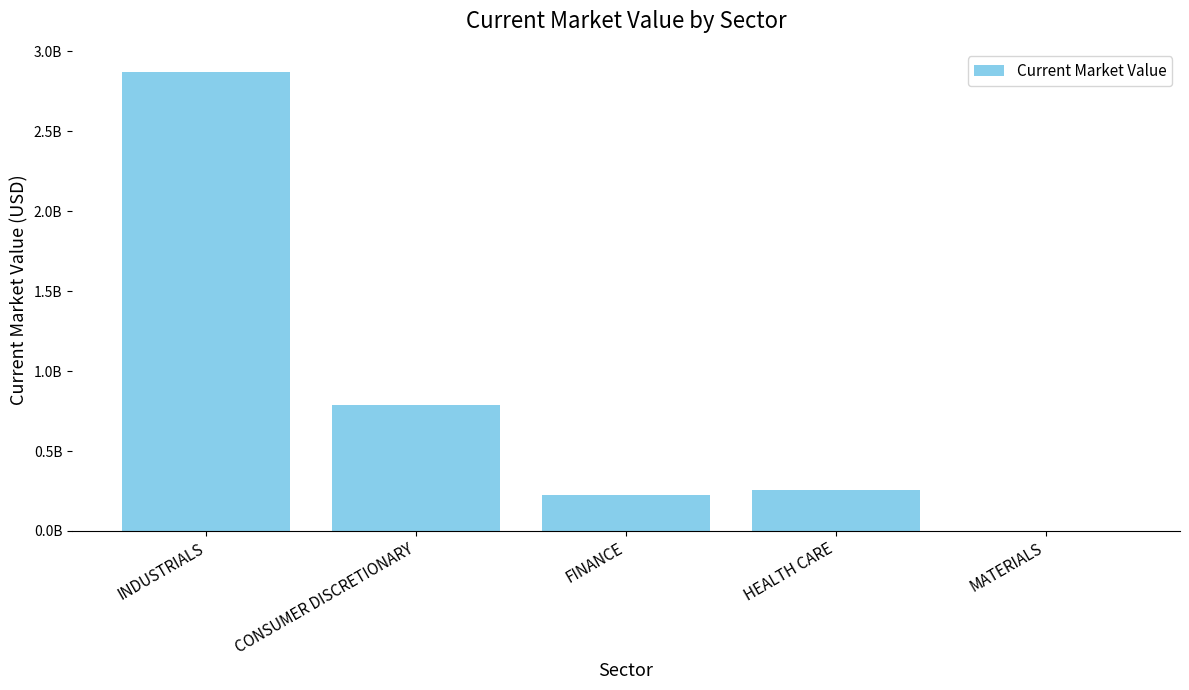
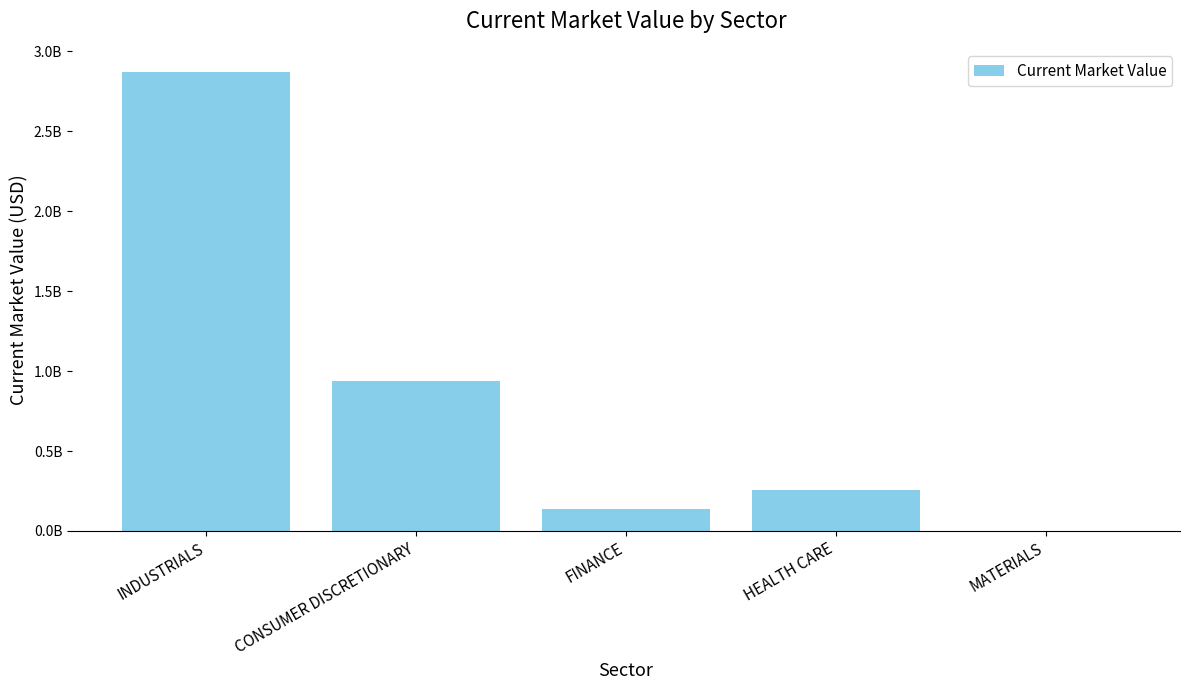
CONSUMER DISCRETIONARY: 790000000 -> 940000000
FINANCE: 220000000 -> 140000000
